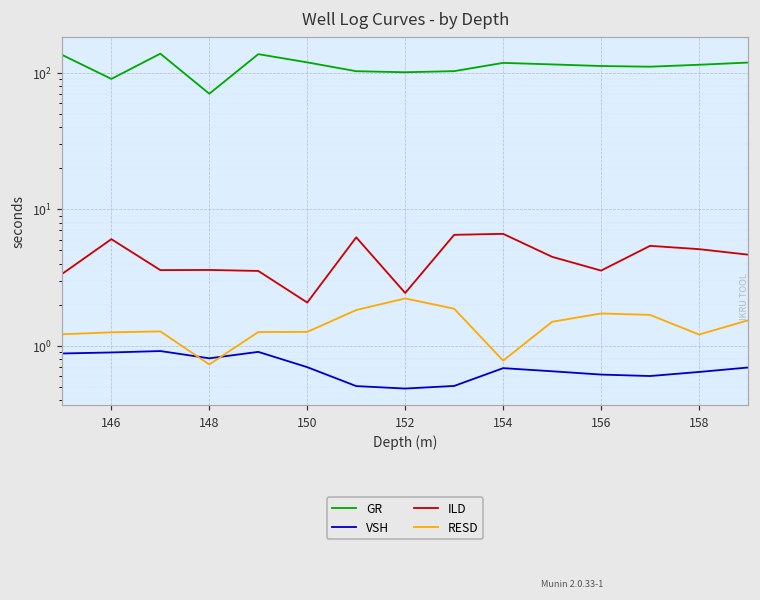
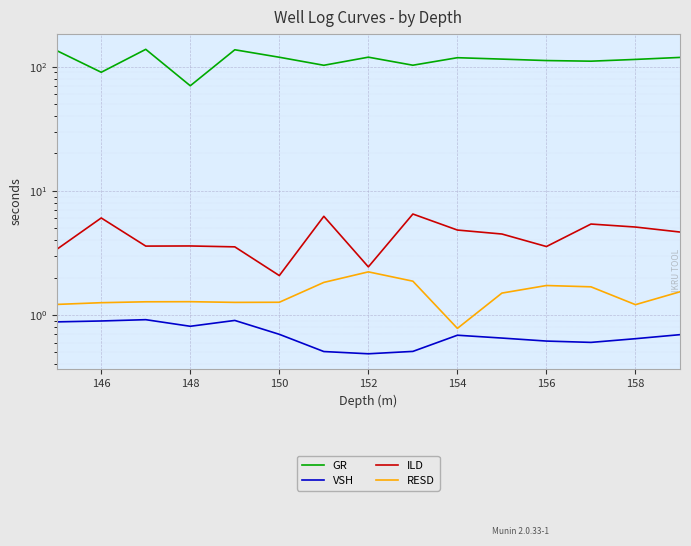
RESD, 148: 0.7 -> 1.3
GR, 152: 100 -> 120
ILD, 154: 7 -> 4.8
